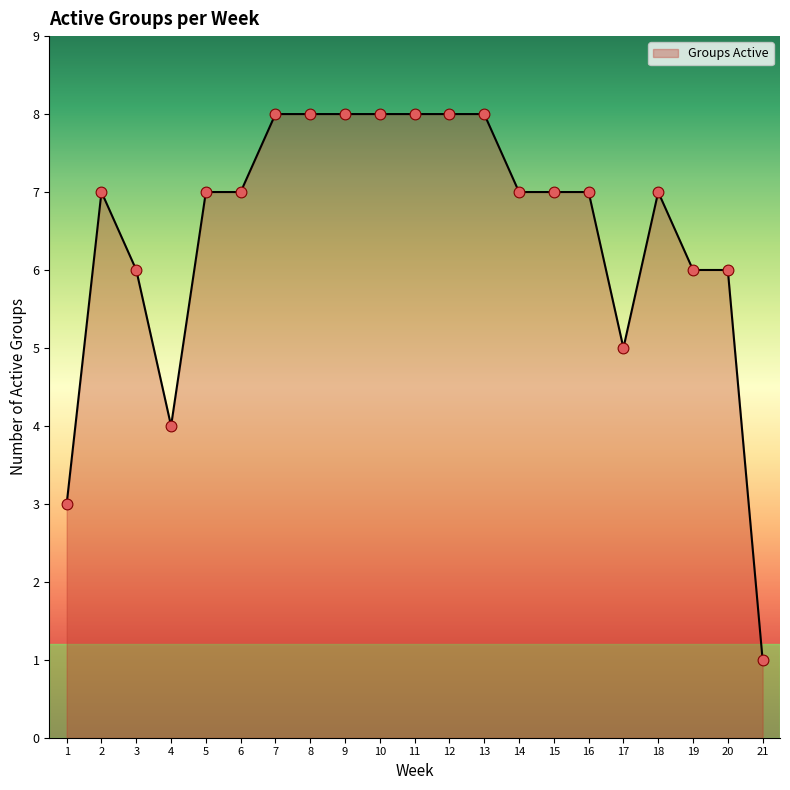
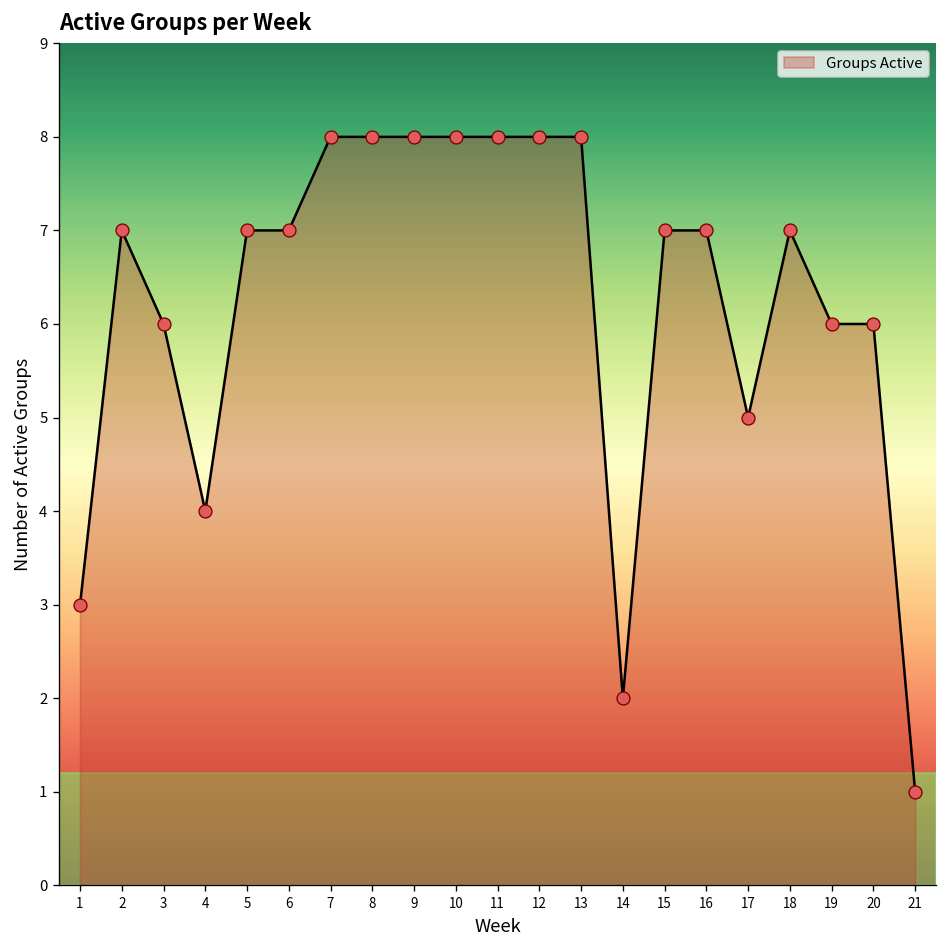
14: 7 -> 2
